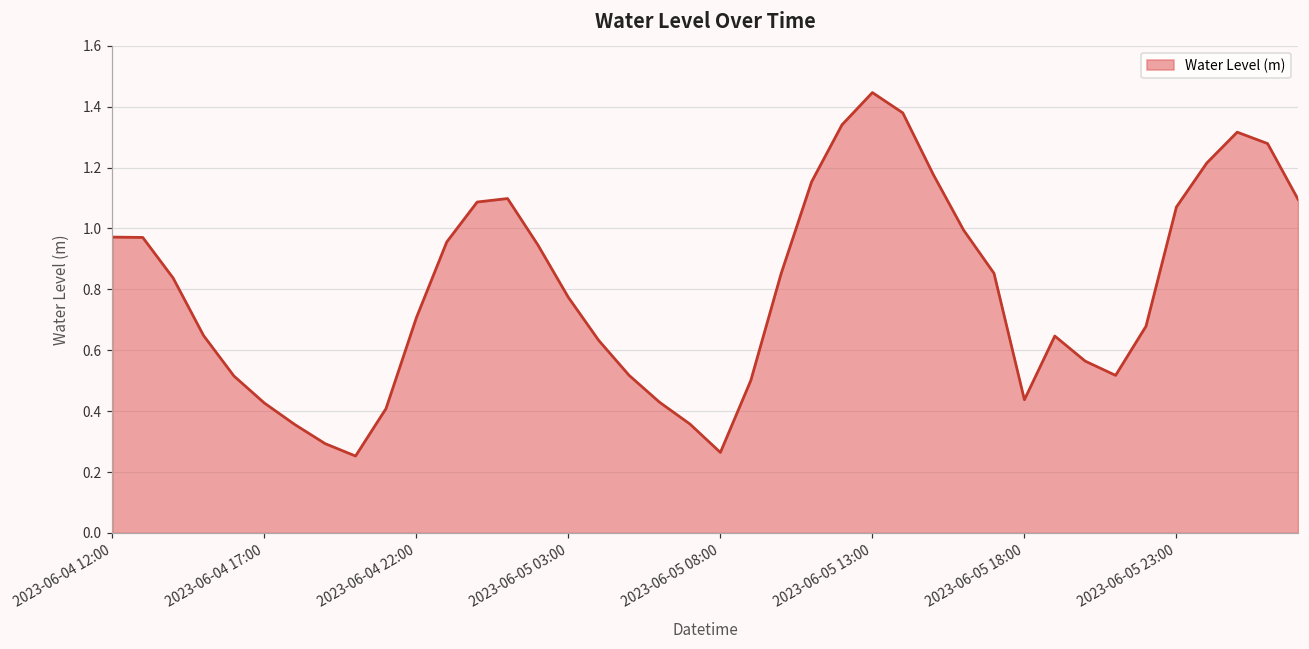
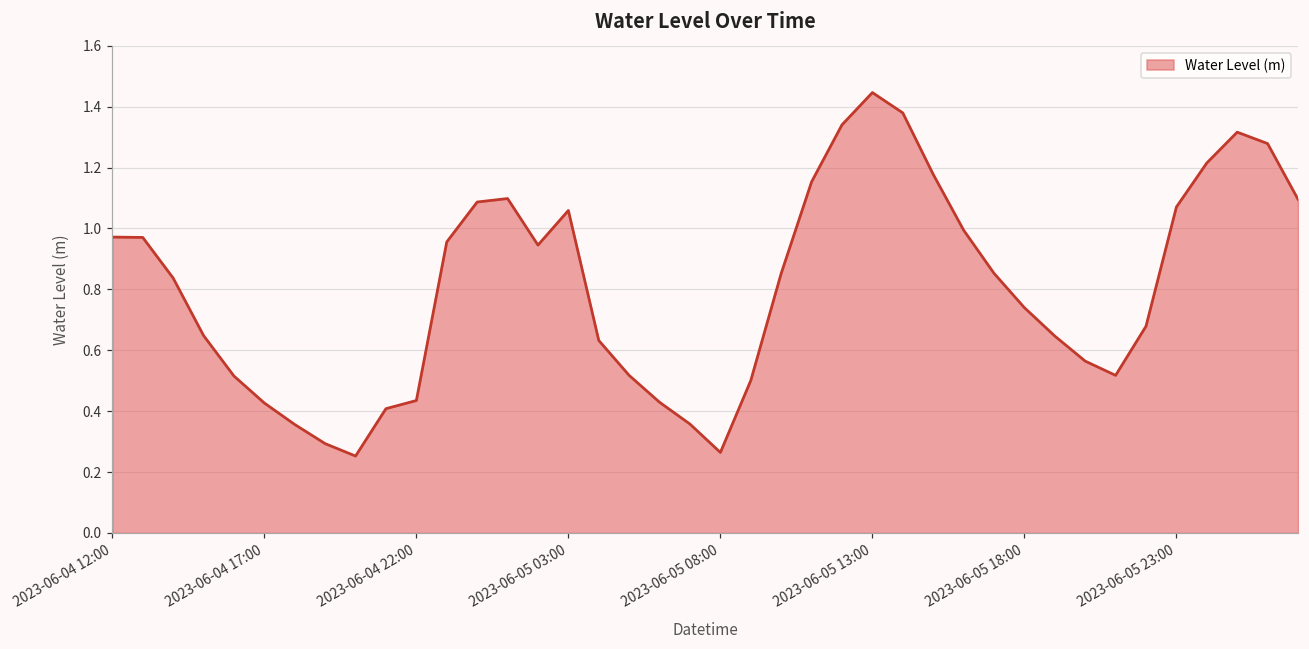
2023-06-04 22:00: 0.71 -> 0.43
2023-06-05 03:00: 0.77 -> 1.06
2023-06-05 18:00: 0.44 -> 0.74
